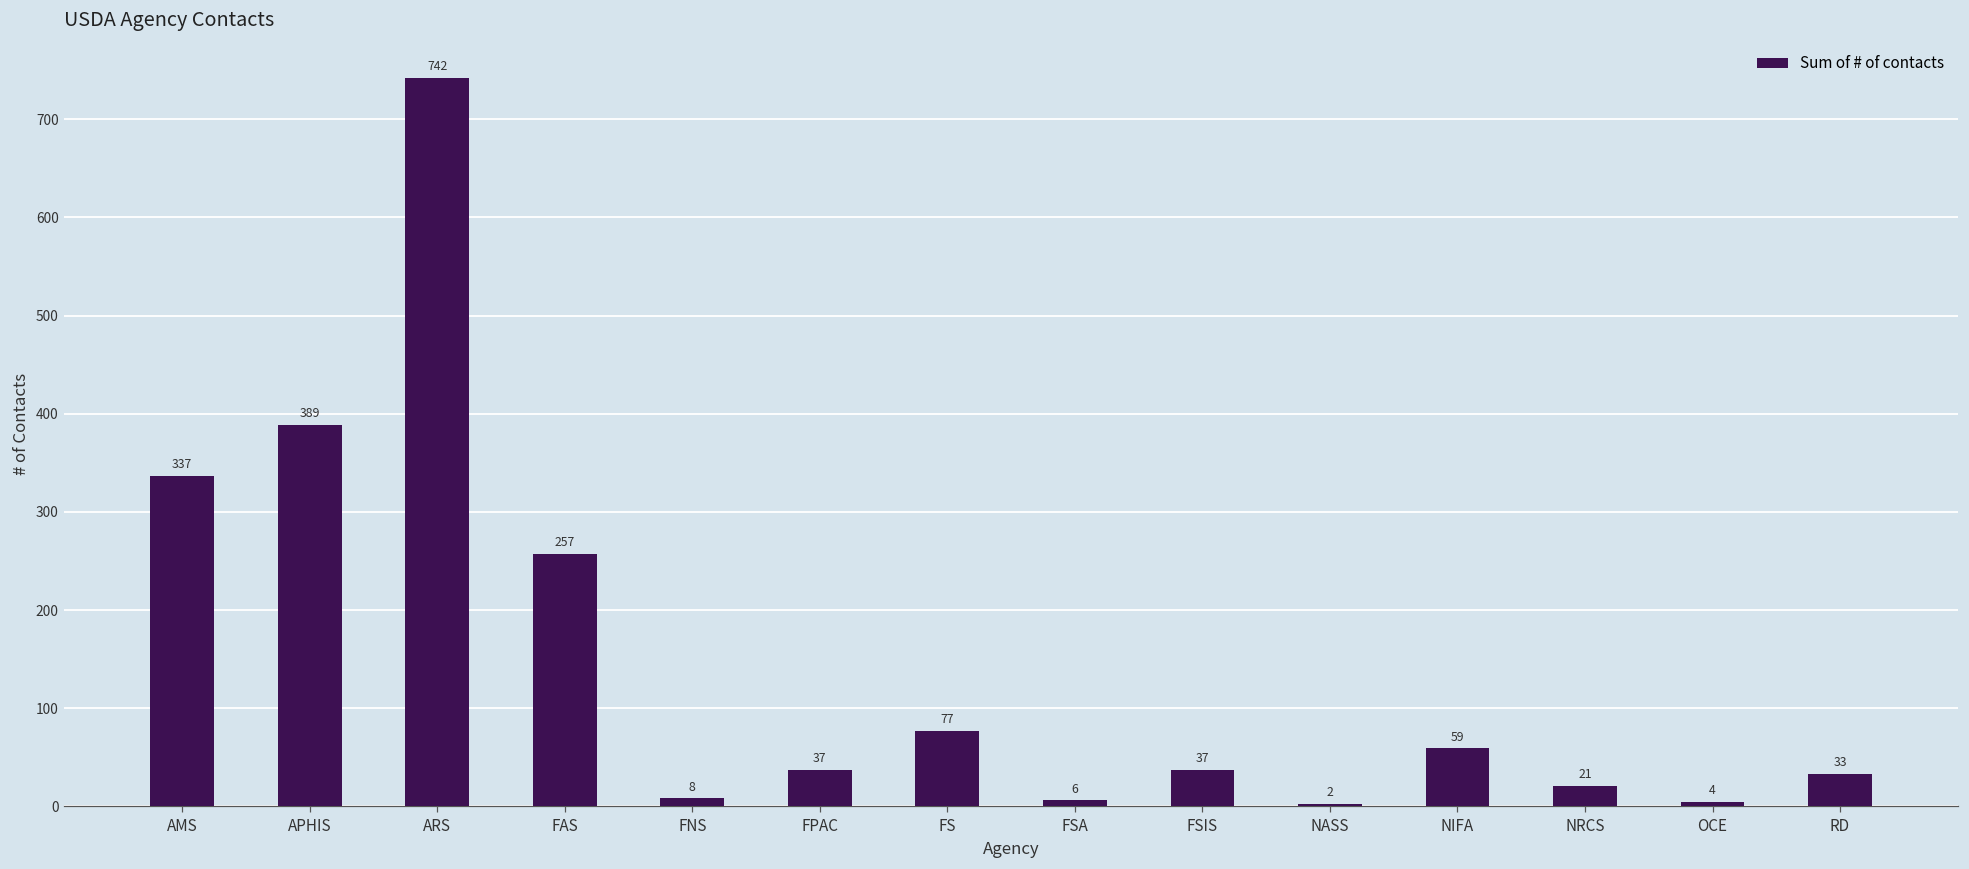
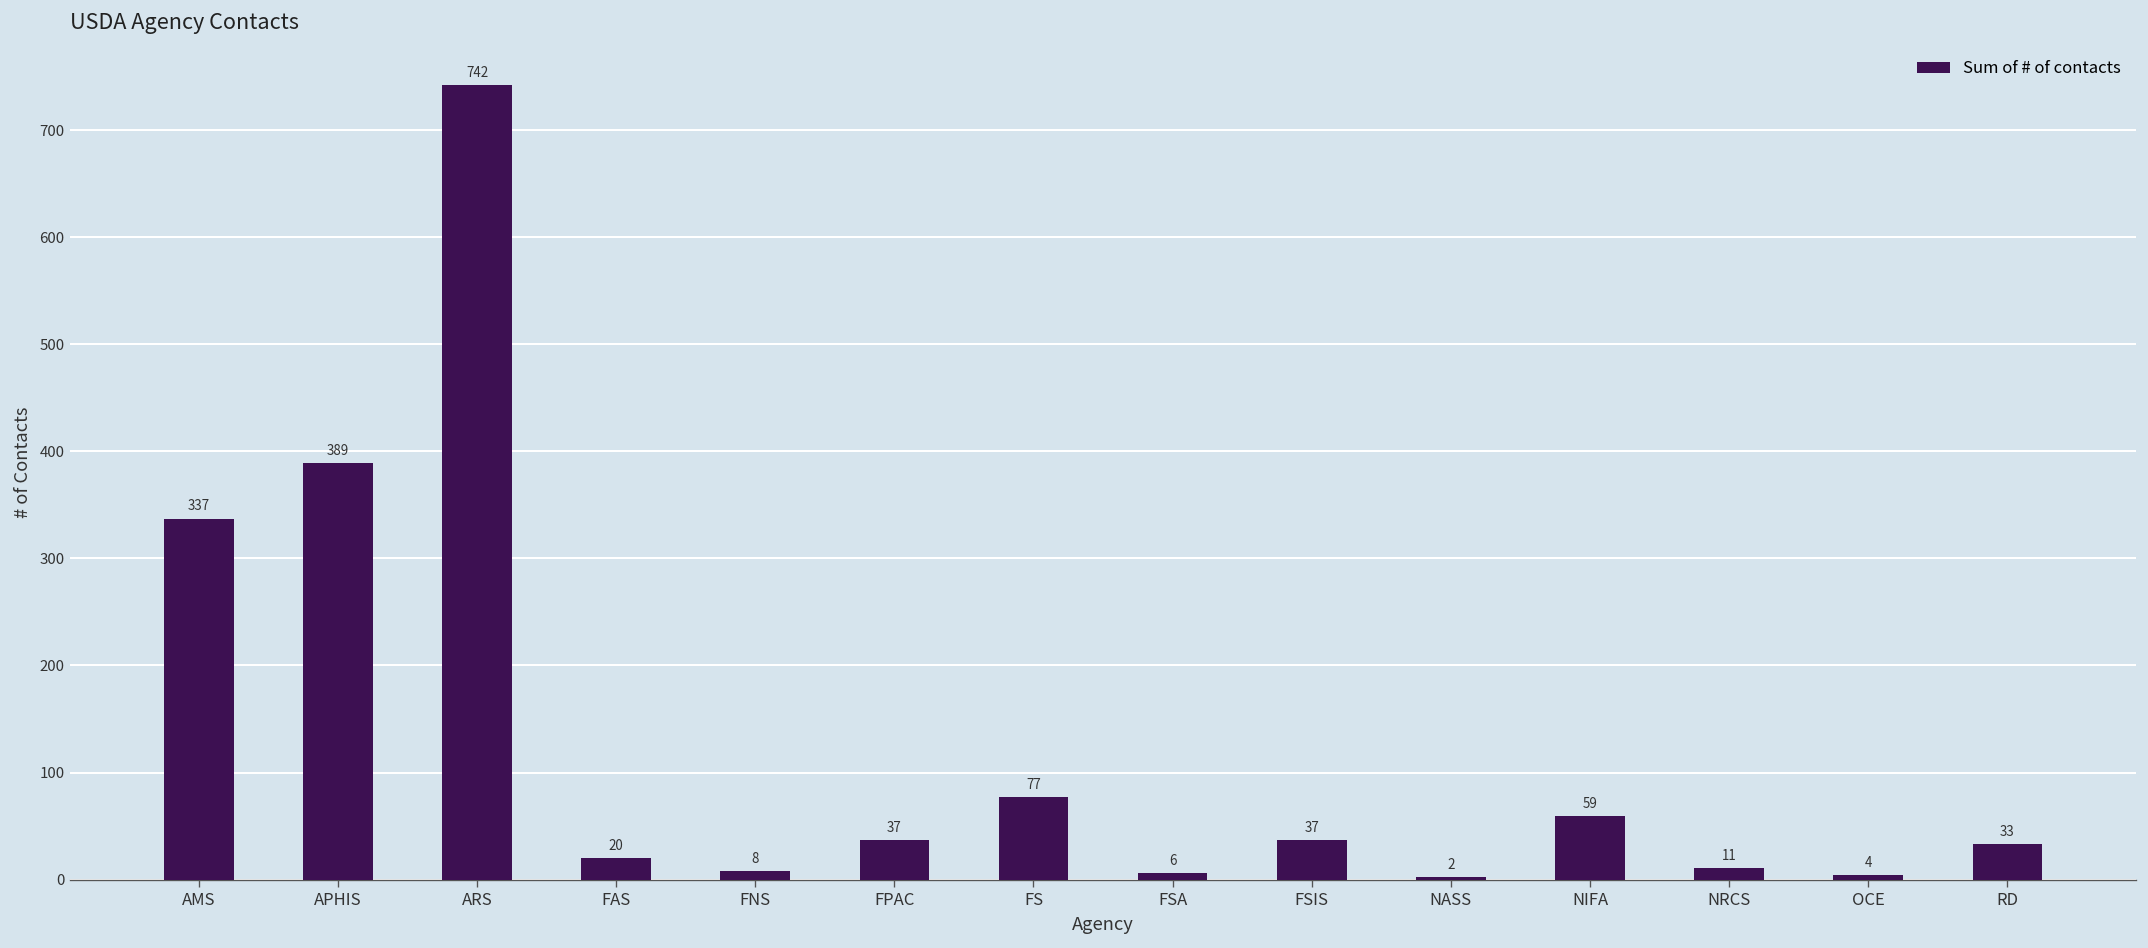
FAS: 257 -> 20
NRCS: 21 -> 11
